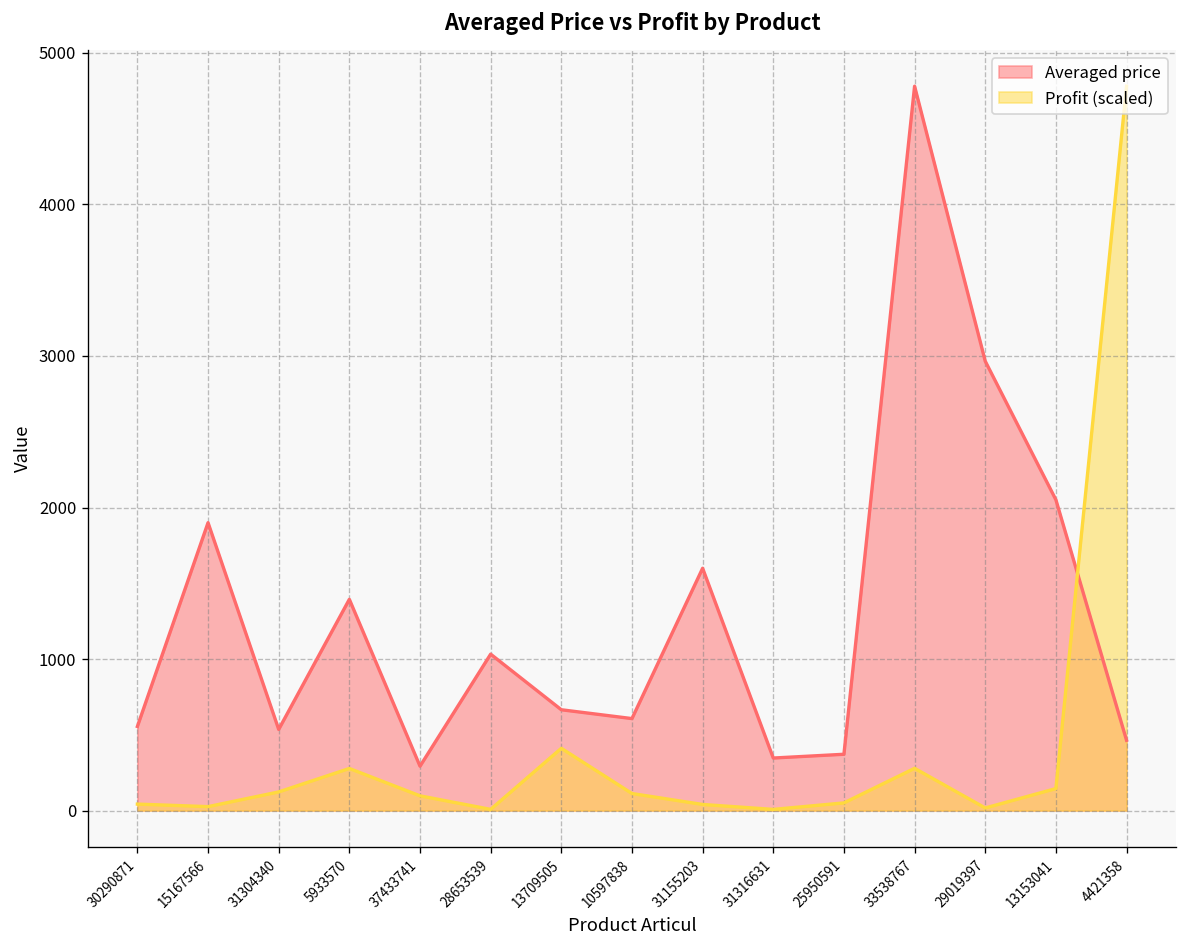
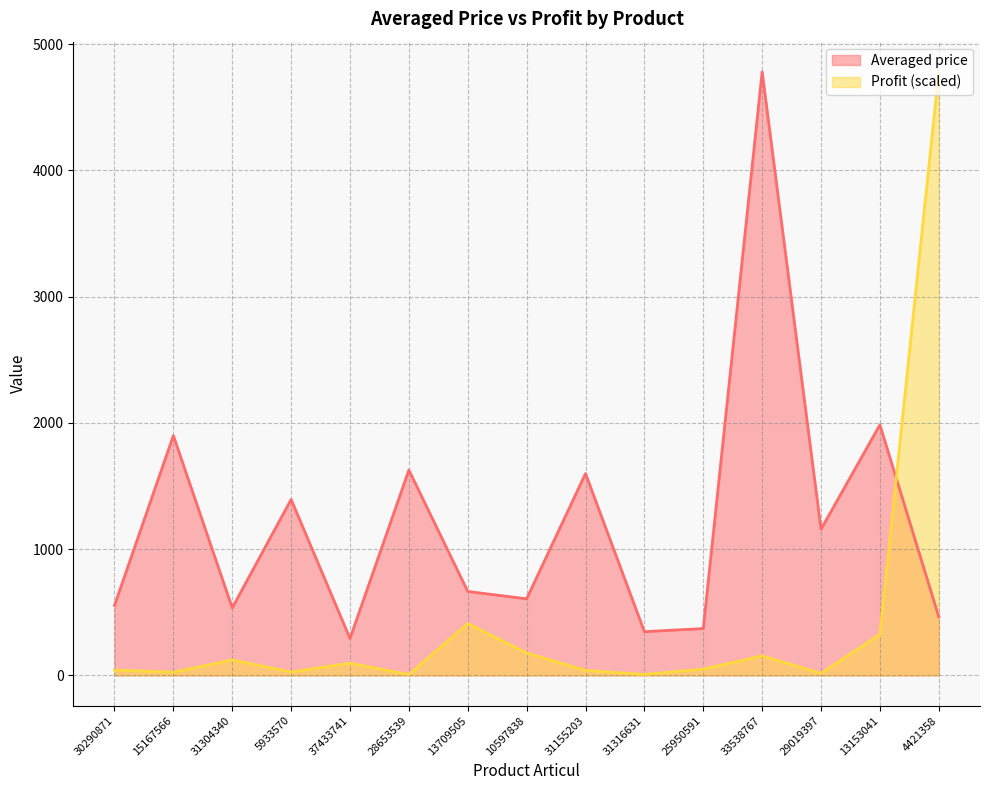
Profit (scaled), 5933570: 280 -> 30
Averaged price, 28653539: 1030 -> 1630
Profit (scaled), 10597838: 110 -> 180
Profit (scaled), 33538767: 280 -> 150
Averaged price, 29019397: 2970 -> 1160
Averaged price, 13153041: 2050 -> 1990
Profit (scaled), 13153041: 150 -> 330
